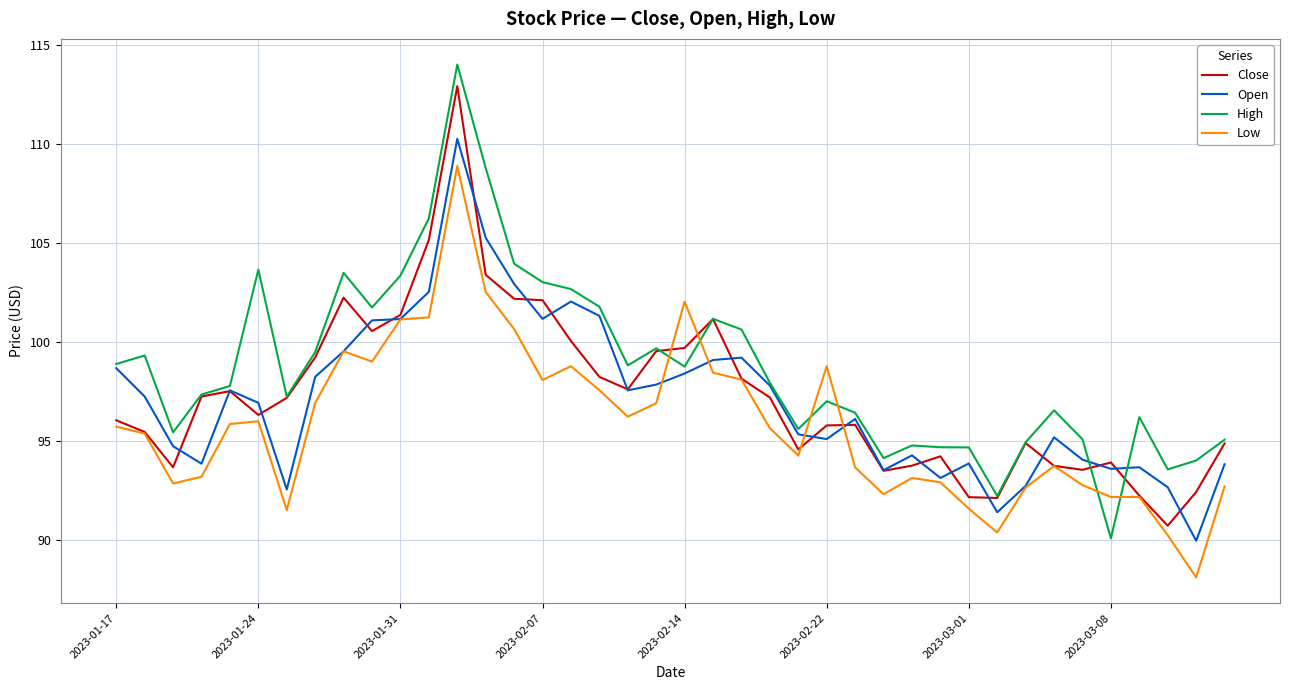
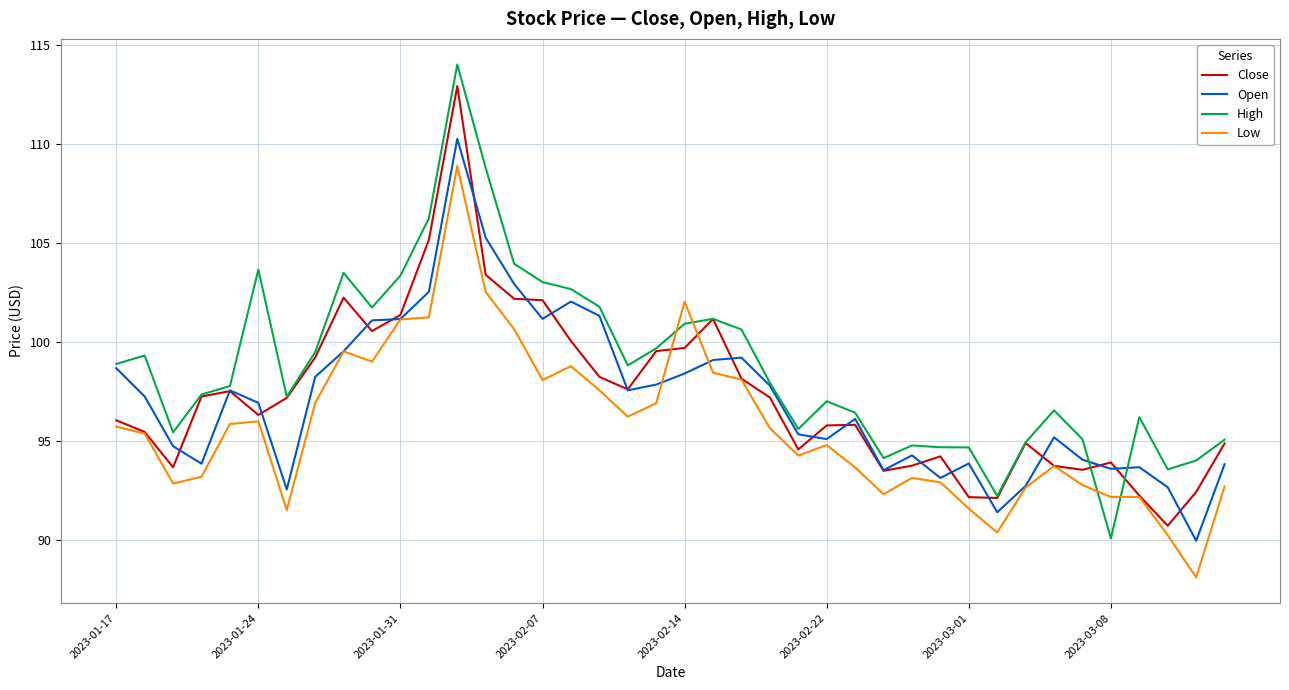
High, 2023-02-14: 98.8 -> 100.9
Low, 2023-02-22: 98.8 -> 94.8
